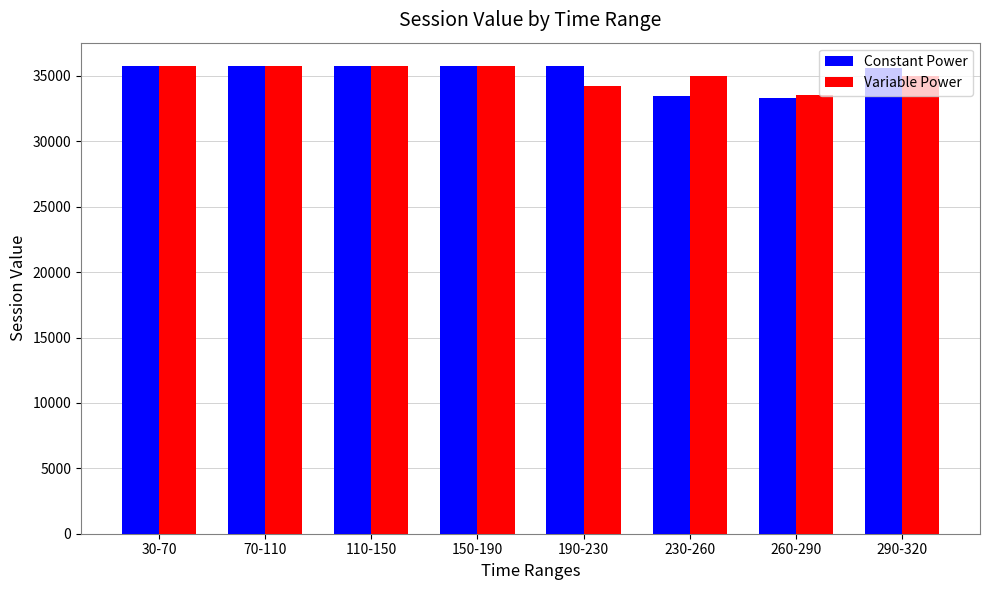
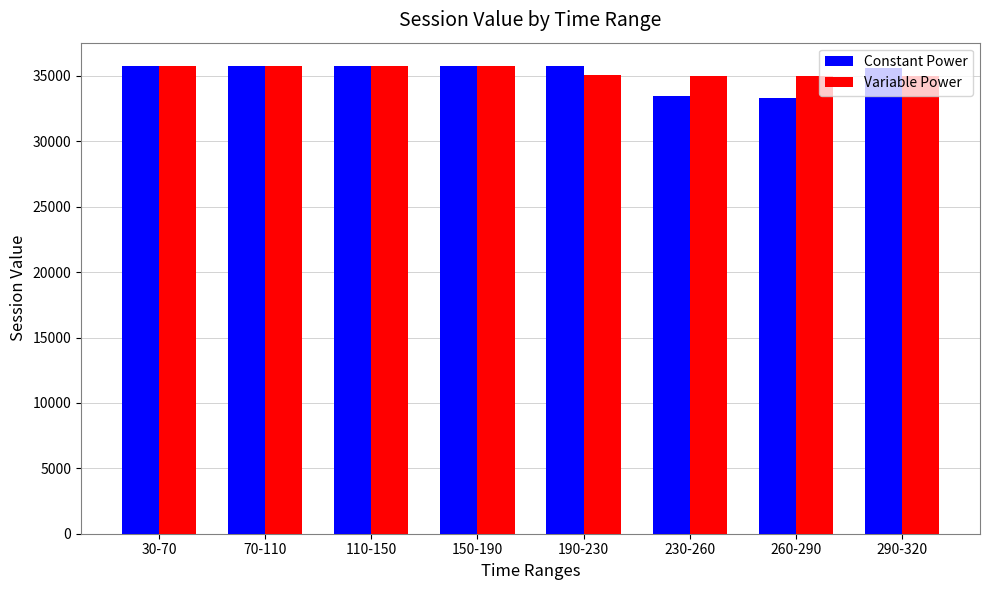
Variable Power, 190-230: 34200 -> 35100
Variable Power, 260-290: 33600 -> 35000
